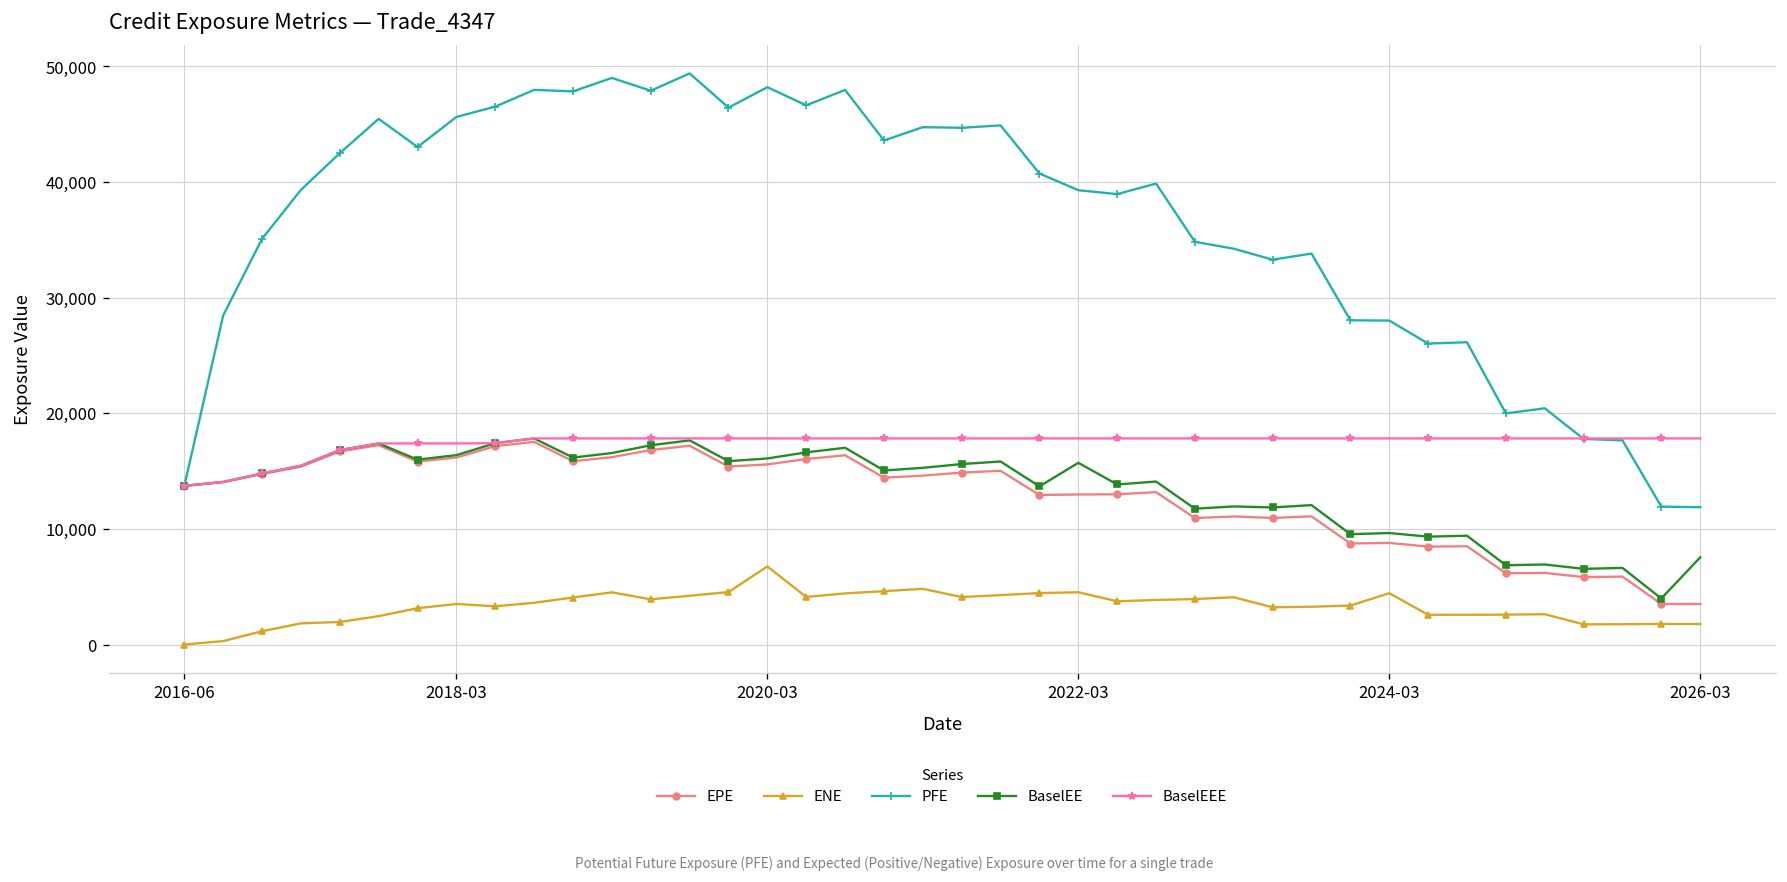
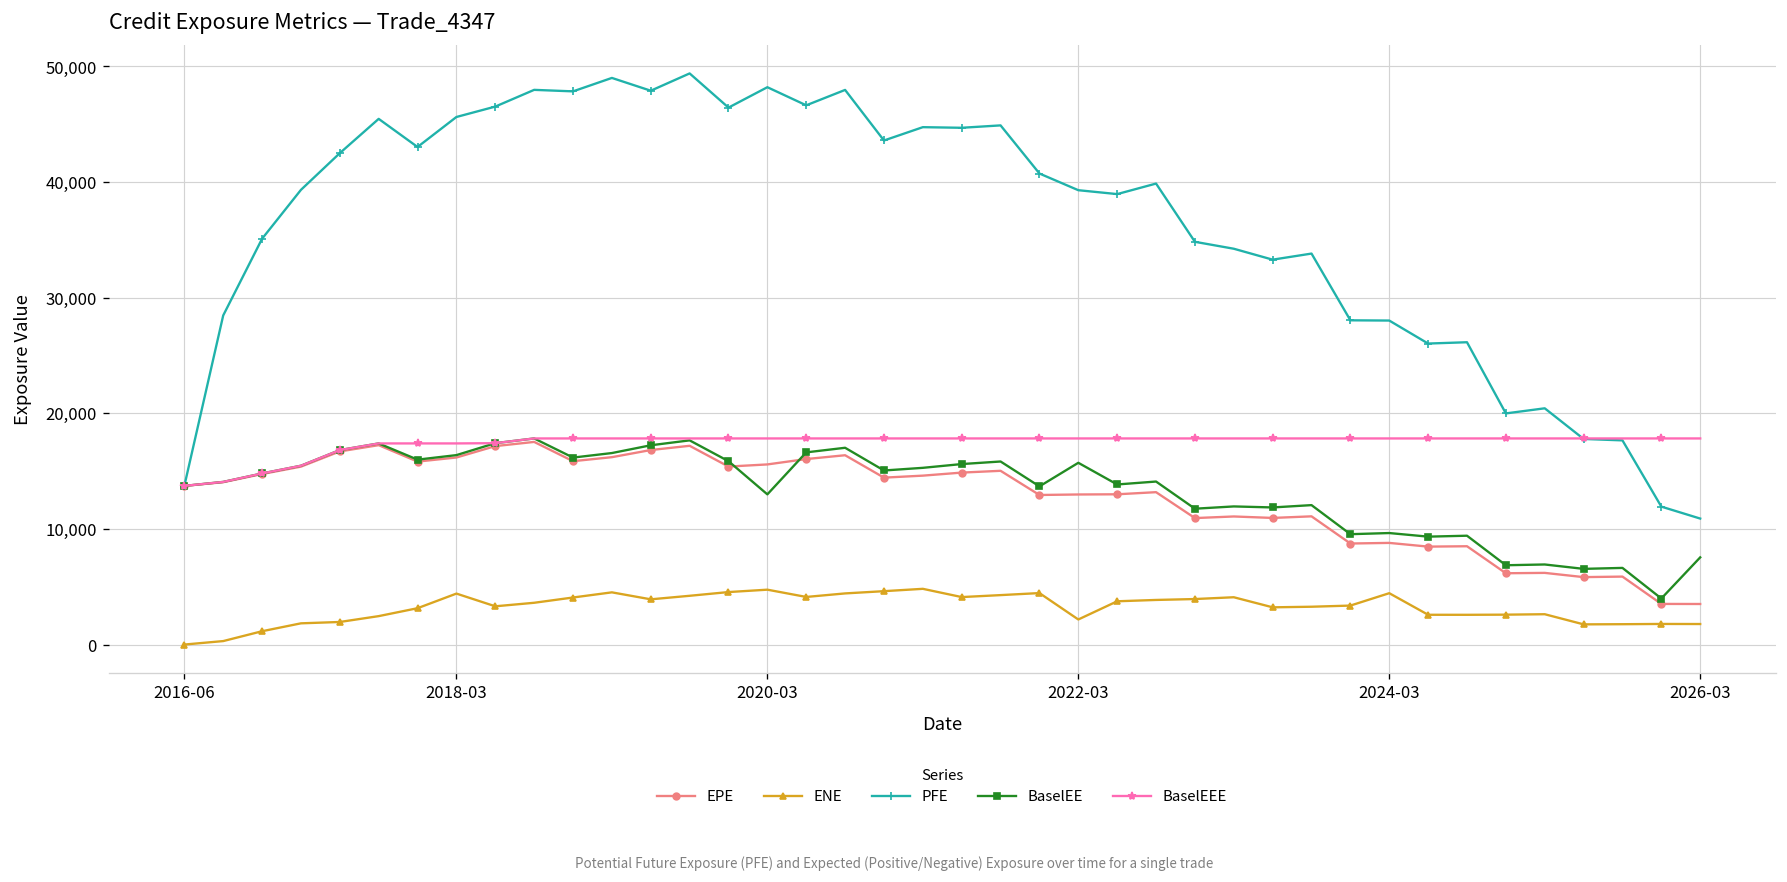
ENE, 2018-03: 3,500 -> 4,400
ENE, 2020-03: 7,000 -> 5,000
BaselEE, 2020-03: 16,000 -> 13,000
ENE, 2022-03: 5,000 -> 2,000
PFE, 2026-03: 12,000 -> 11,000
